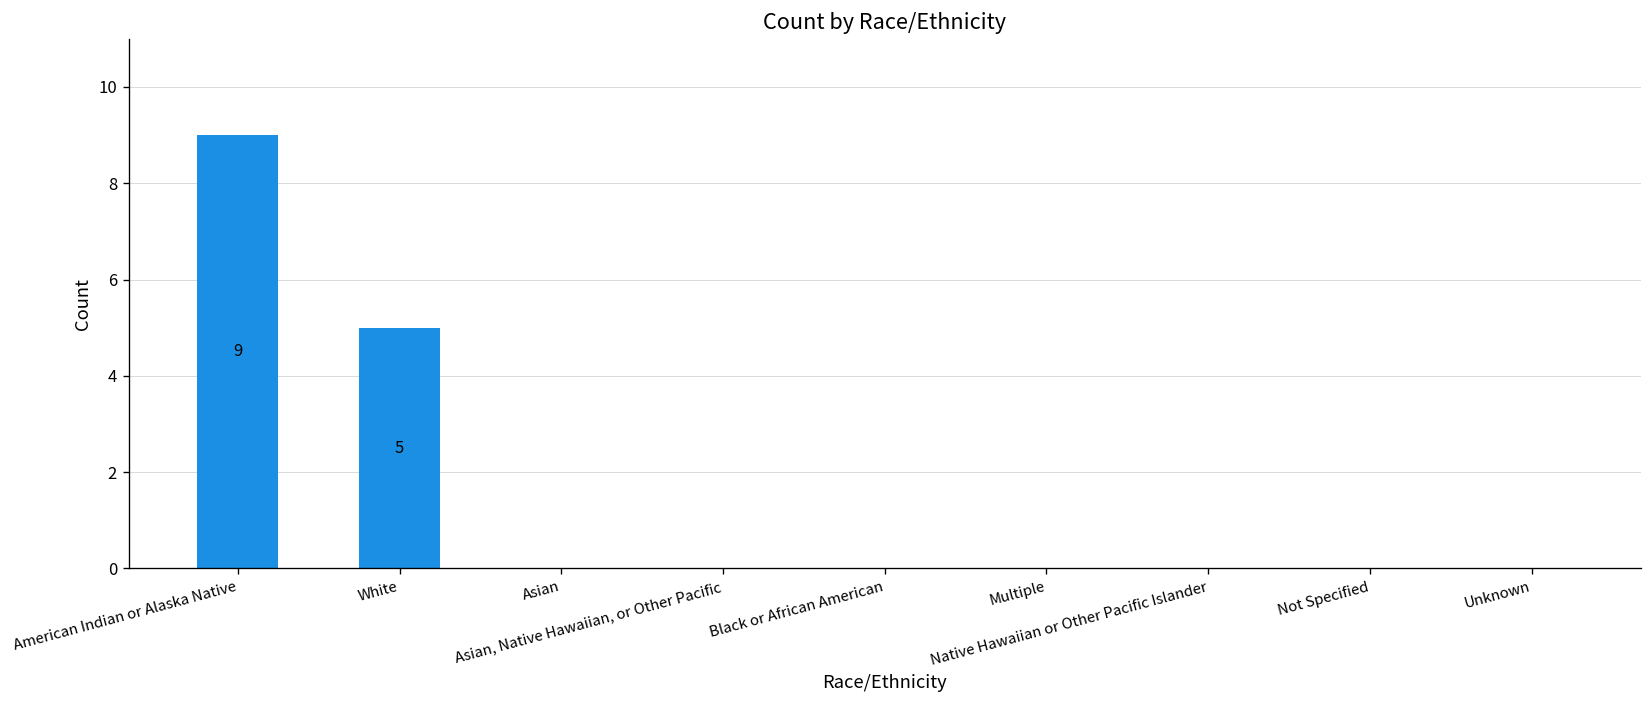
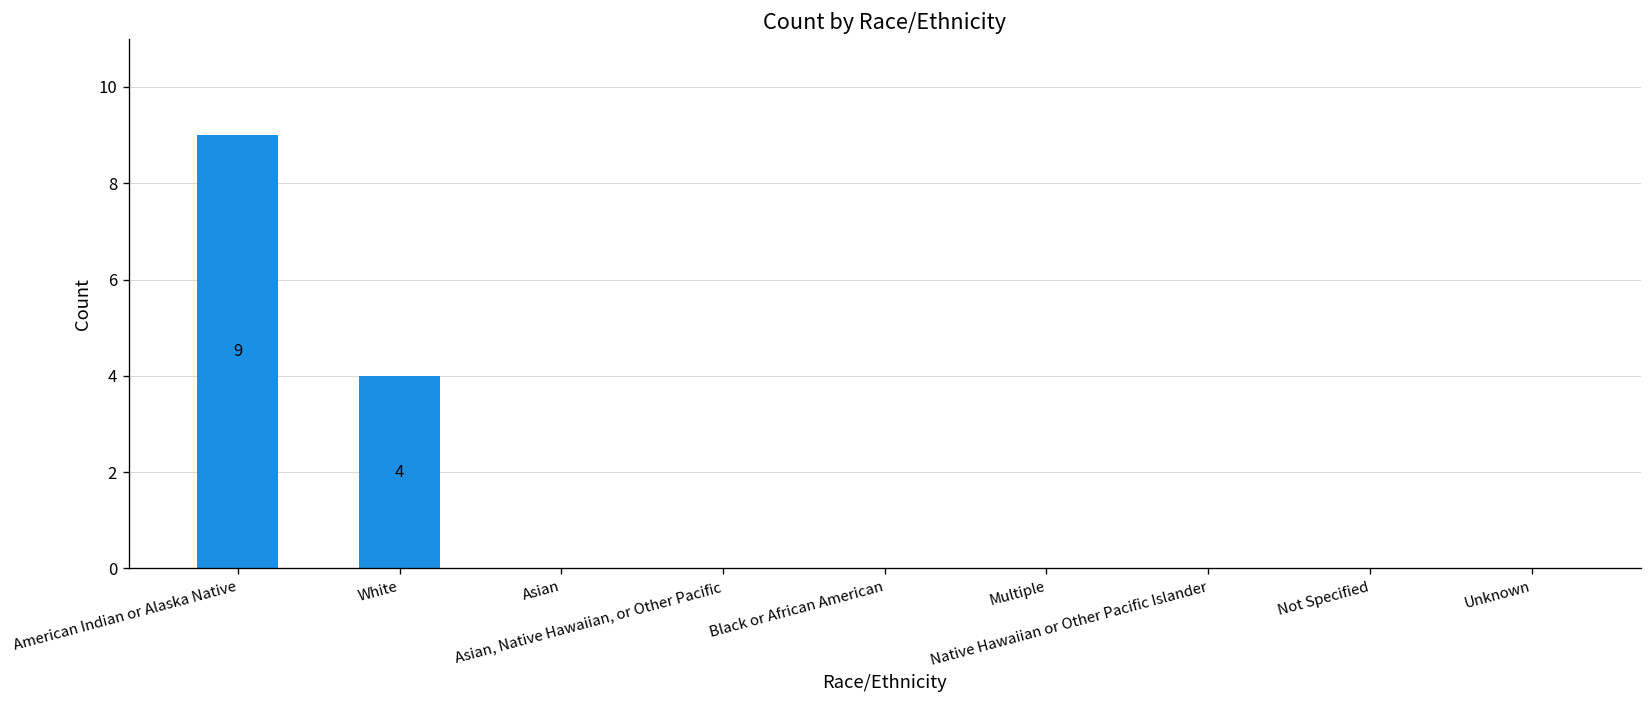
White: 5 -> 4
